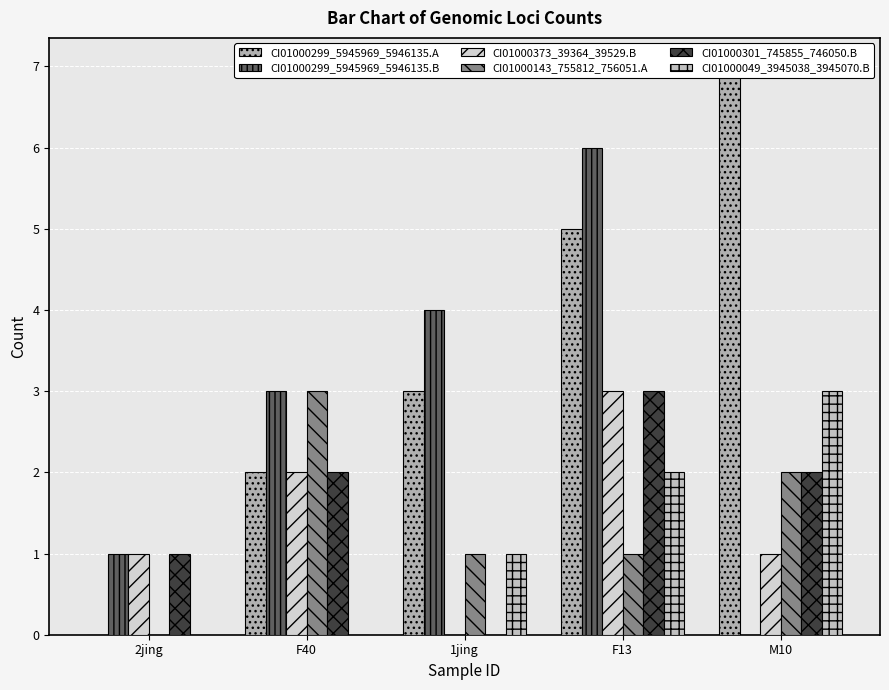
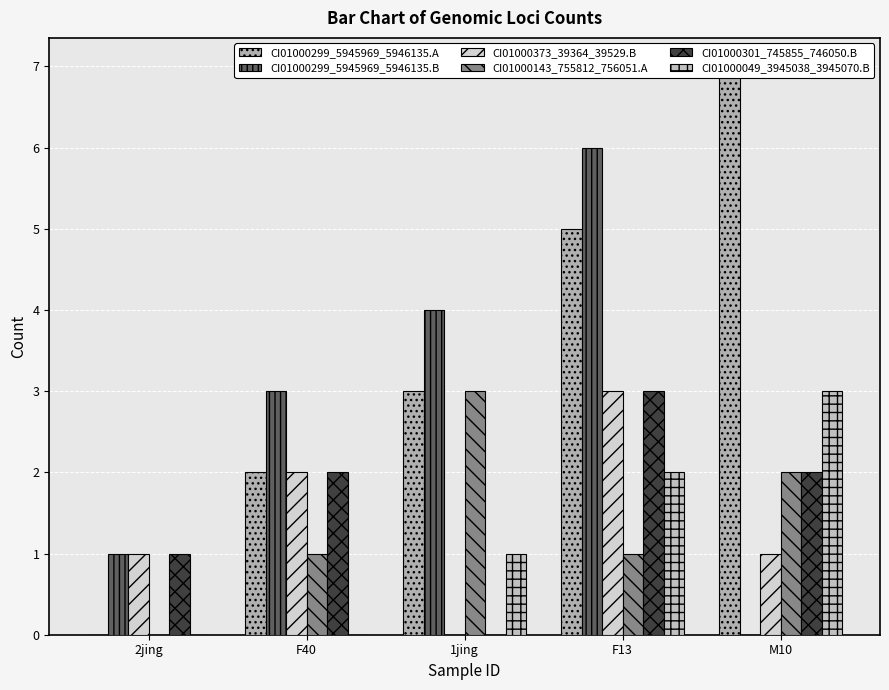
CI01000143_755812_756051.A, F40: 3 -> 1
CI01000143_755812_756051.A, 1jing: 1 -> 3
